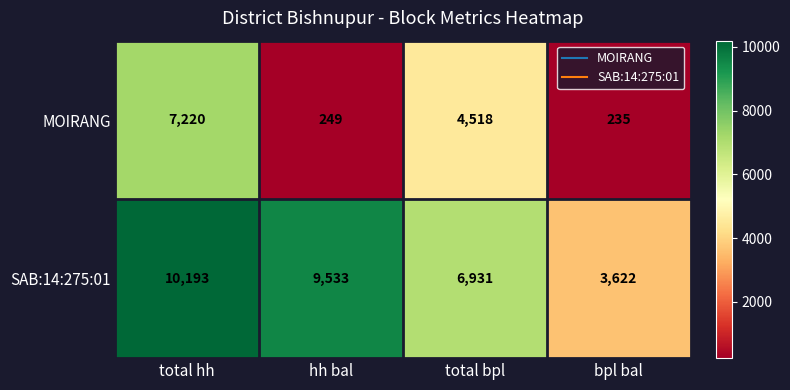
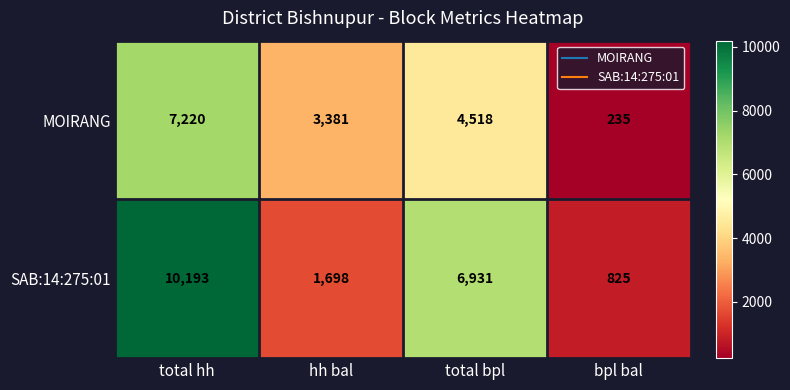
MOIRANG, hh bal: 249 -> 3,381
SAB:14:275:01, hh bal: 9,533 -> 1,698
SAB:14:275:01, bpl bal: 3,622 -> 825
